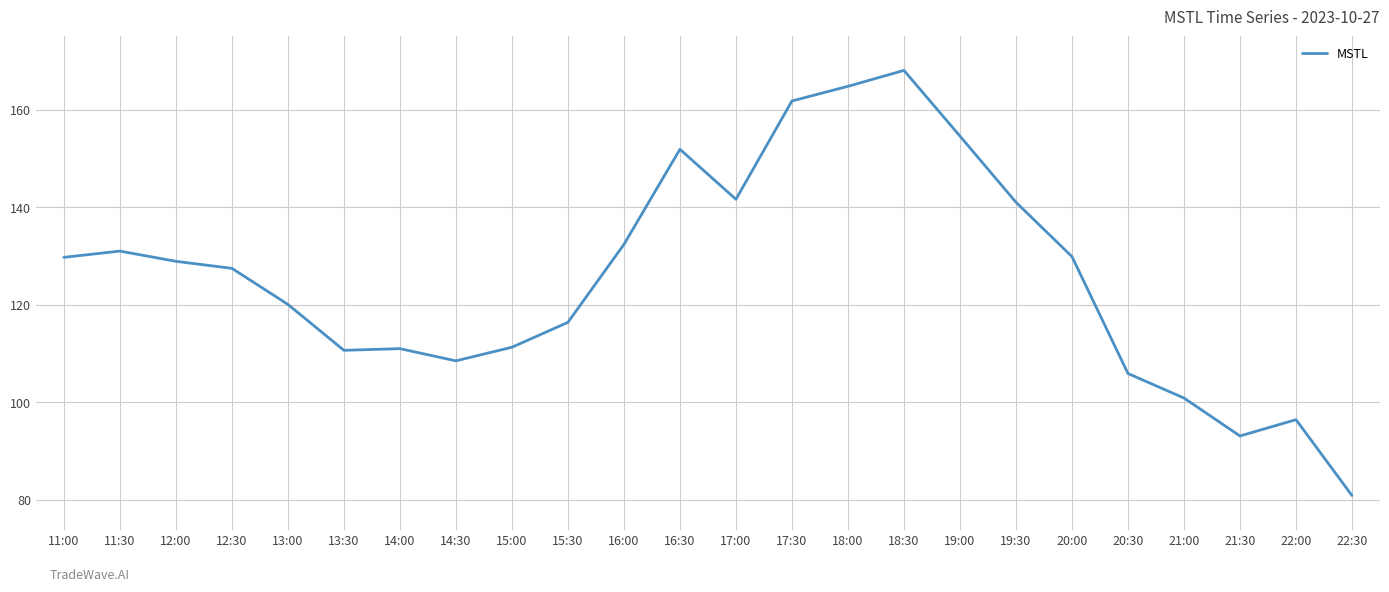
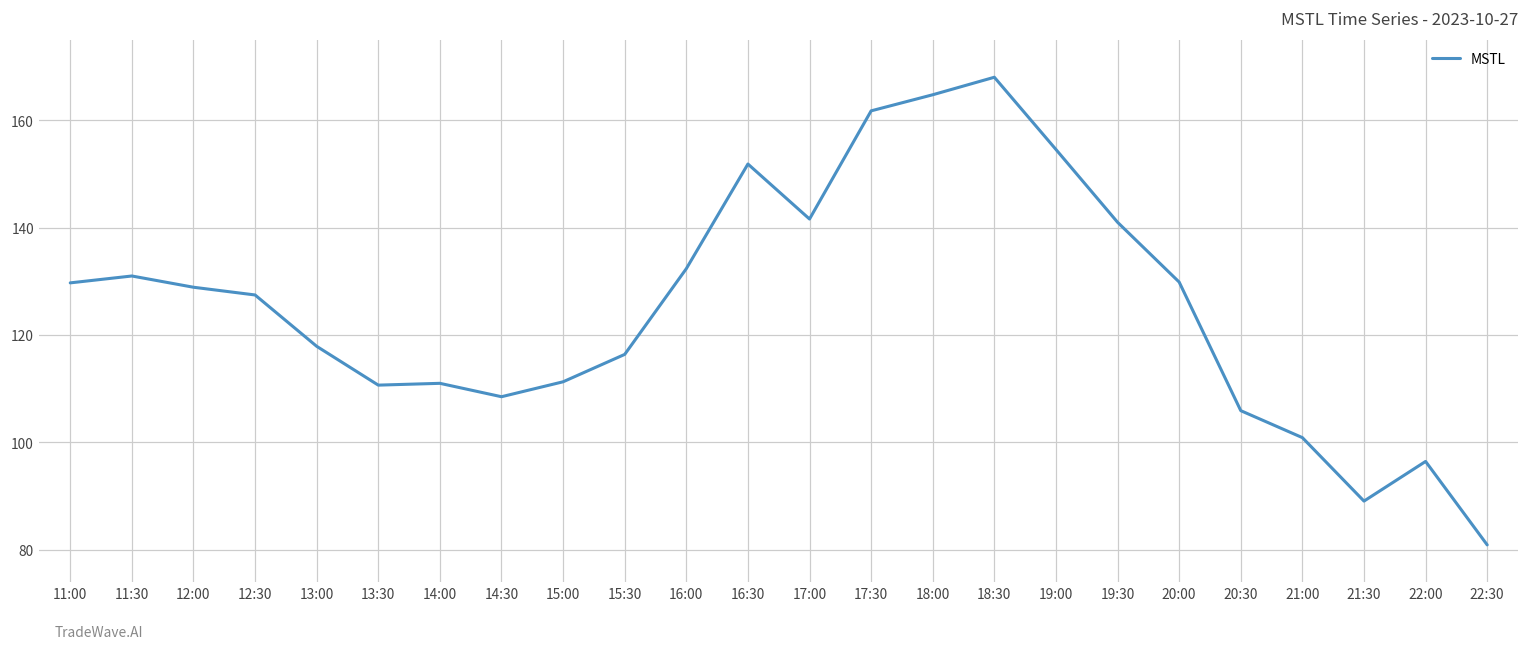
13:00: 120 -> 118
21:30: 93 -> 89
